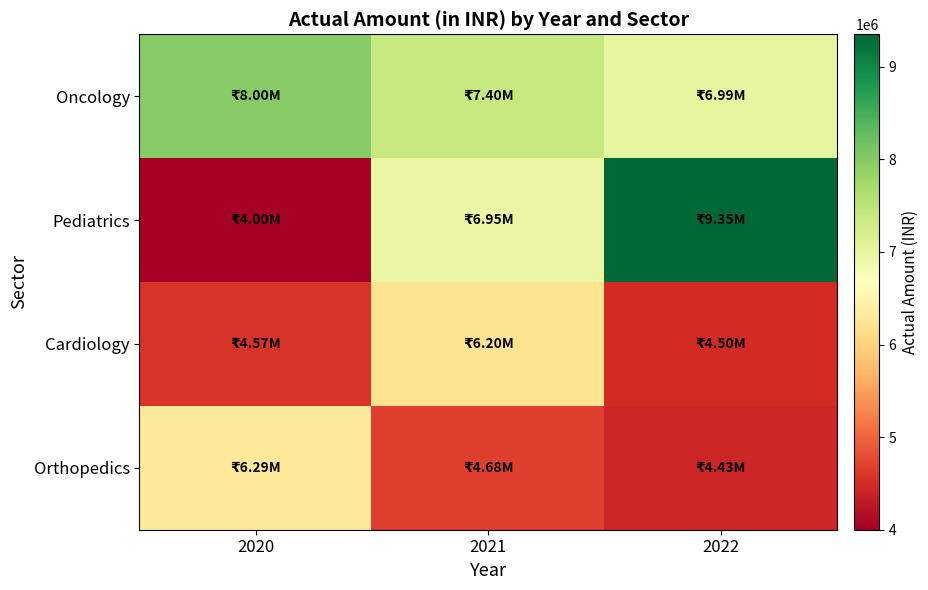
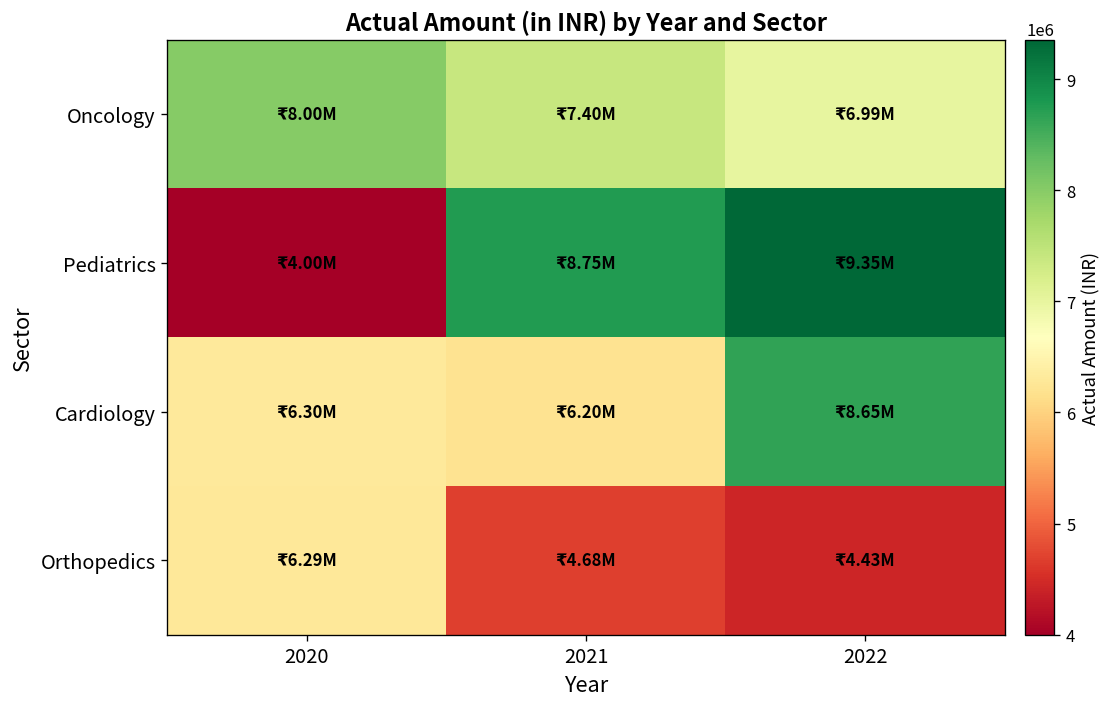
Pediatrics, 2021: 6.95M -> 8.75M
Cardiology, 2020: 4.57M -> 6.30M
Cardiology, 2022: 4.50M -> 8.65M
